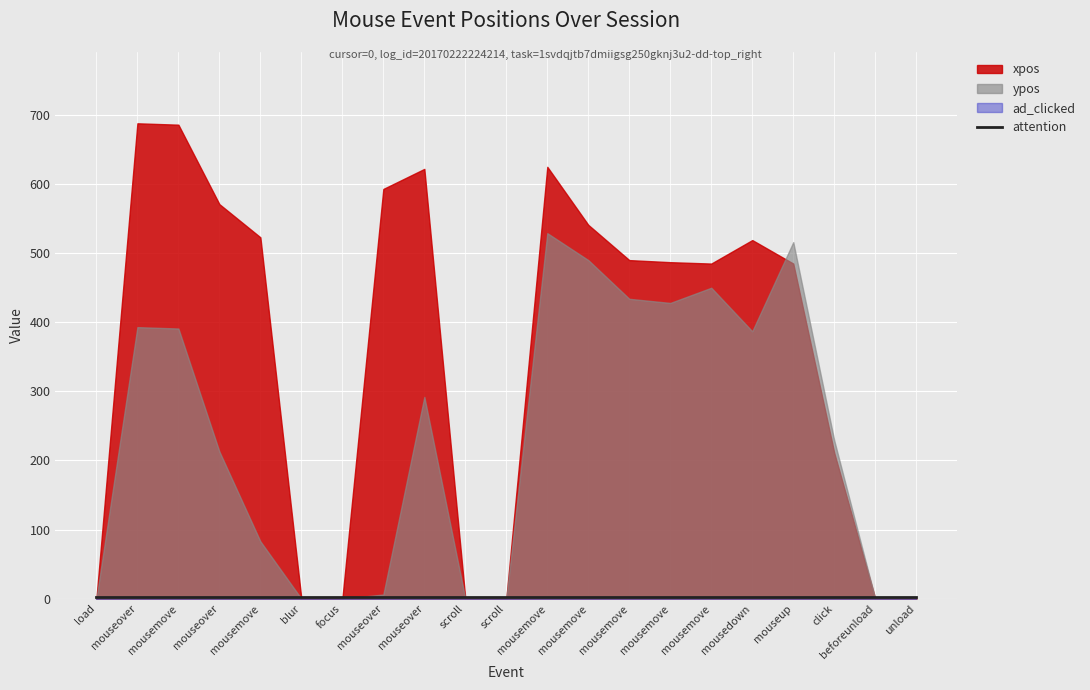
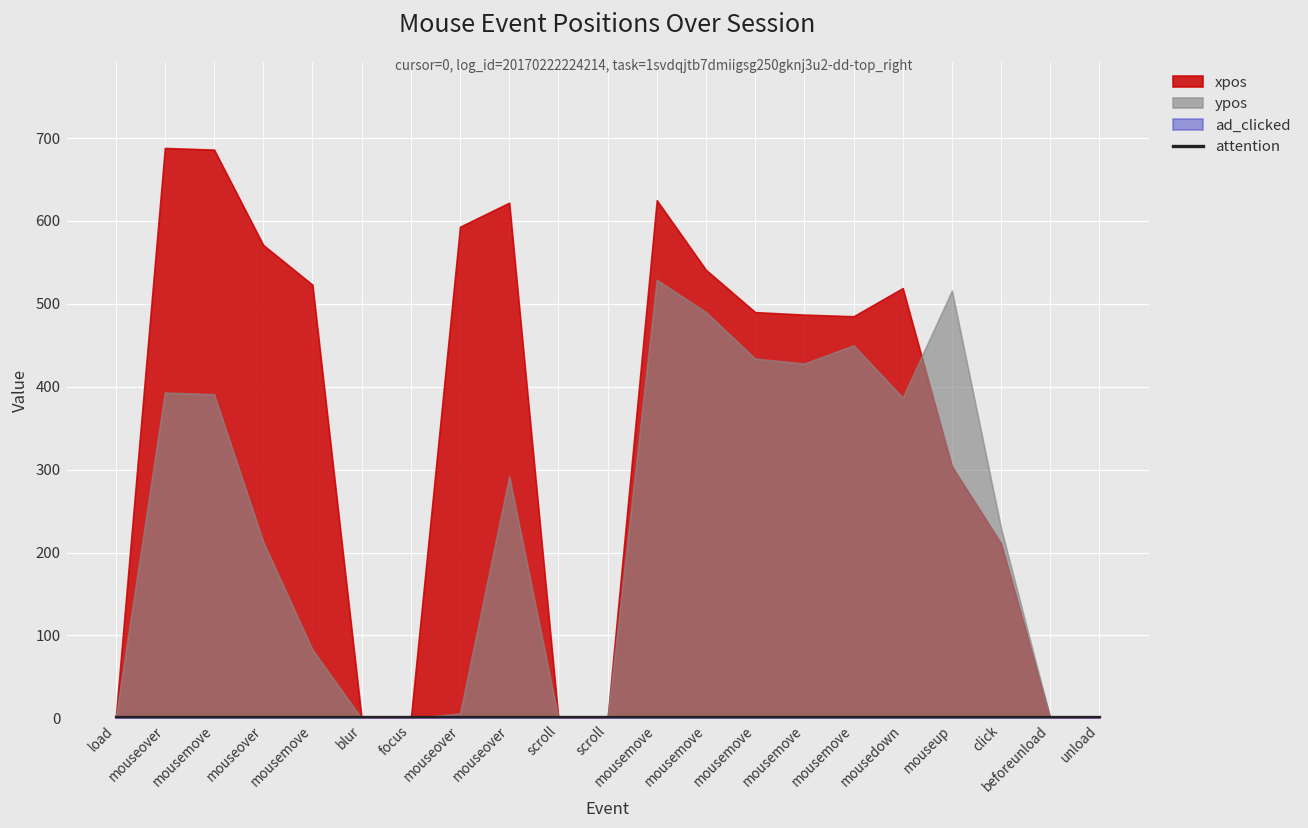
xpos, mouseup: 490 -> 300
